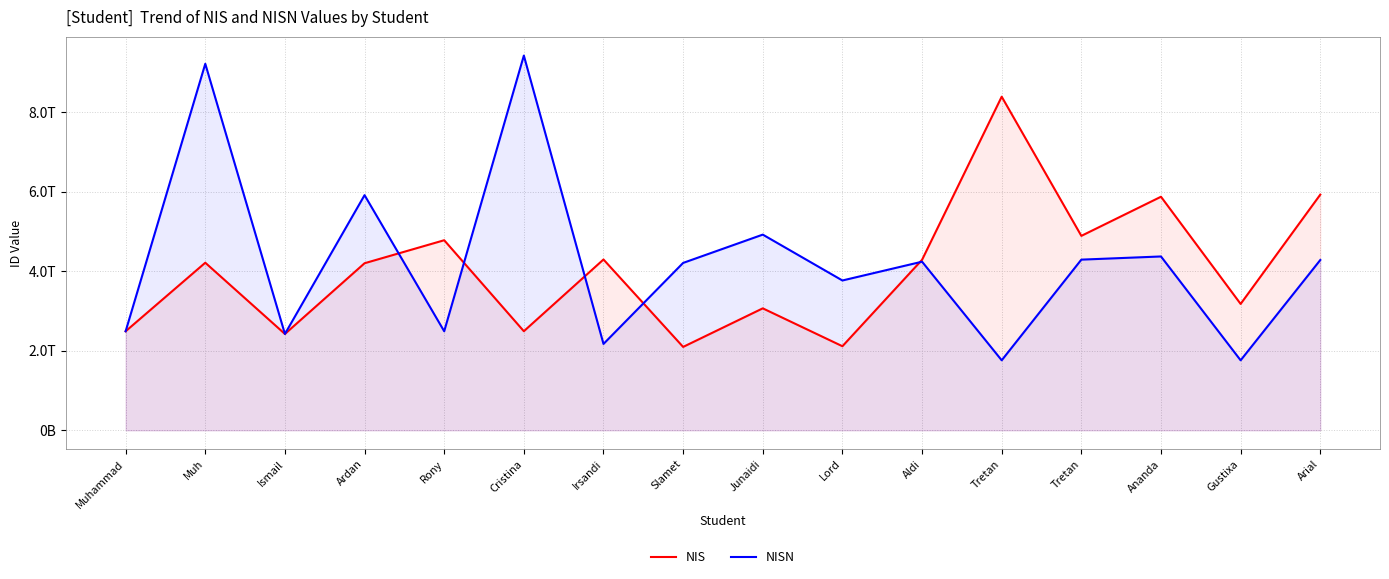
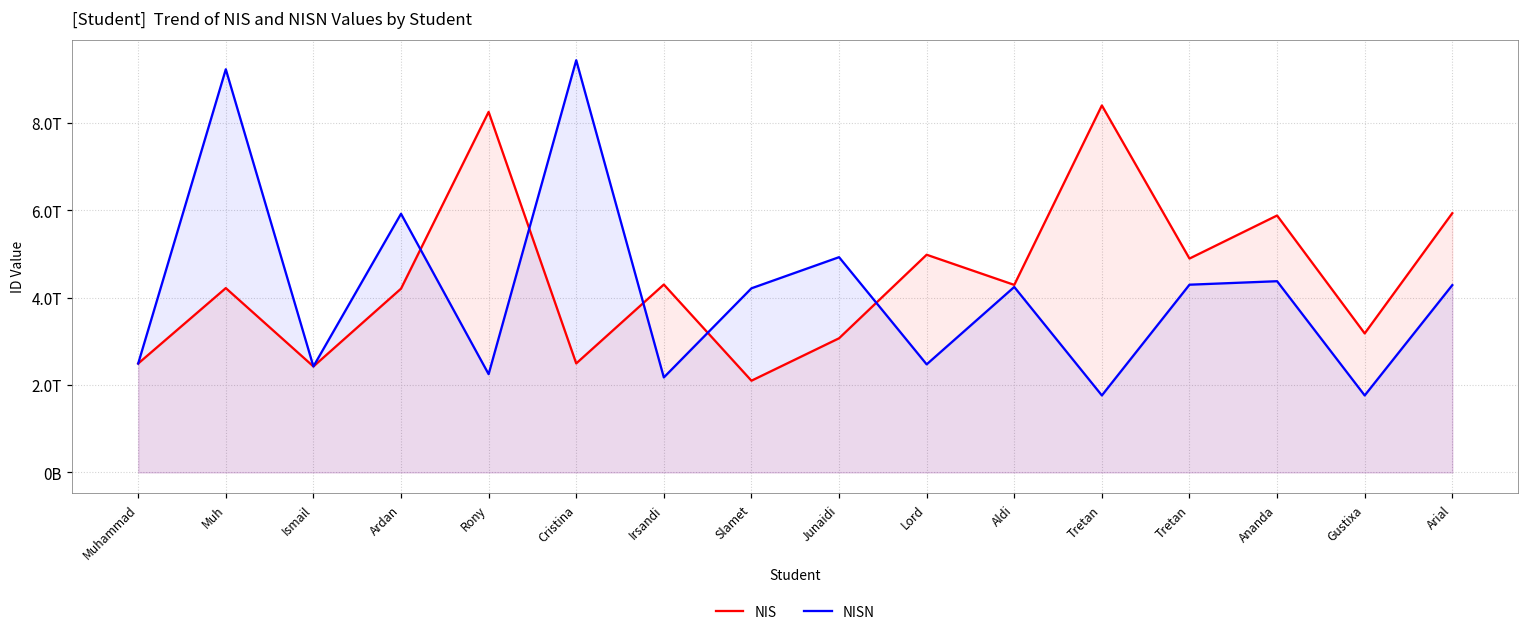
NIS, Rony: 4.8T -> 8.2T
NISN, Rony: 2.5T -> 2.2T
NIS, Lord: 2.1T -> 5.0T
NISN, Lord: 3.8T -> 2.5T
